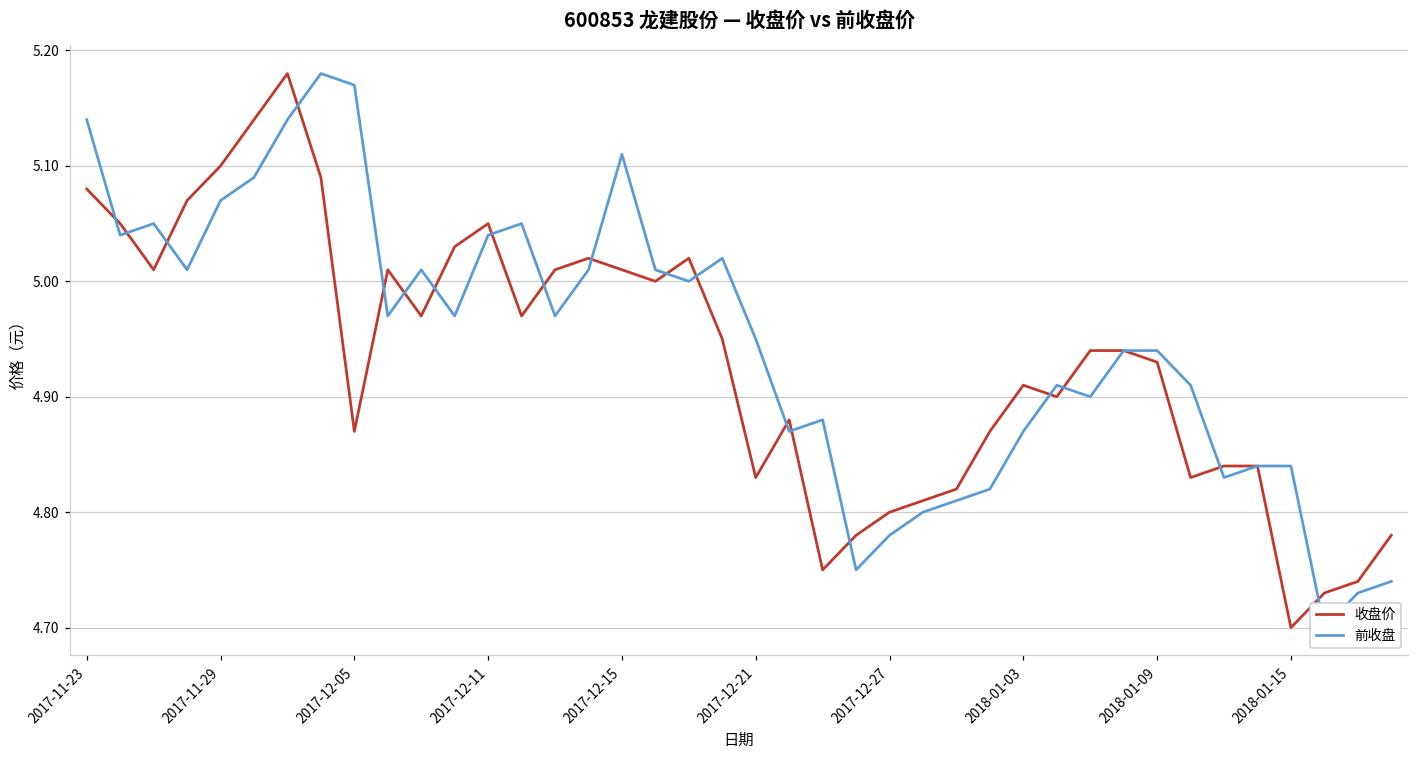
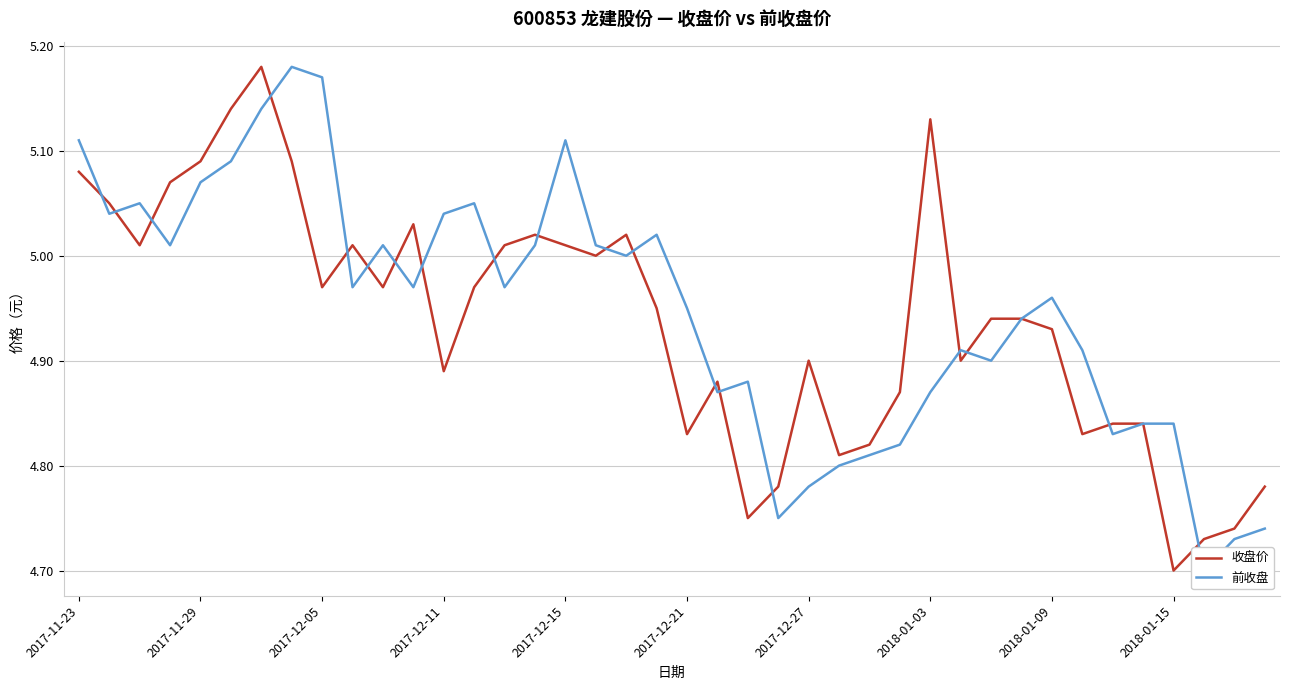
前收盘, 2017-11-23: 5.14 -> 5.11
收盘价, 2017-11-29: 5.10 -> 5.09
收盘价, 2017-12-05: 4.87 -> 4.97
收盘价, 2017-12-11: 5.05 -> 4.89
收盘价, 2017-12-27: 4.8 -> 4.9
收盘价, 2018-01-03: 4.91 -> 5.13
前收盘, 2018-01-09: 4.94 -> 4.96
